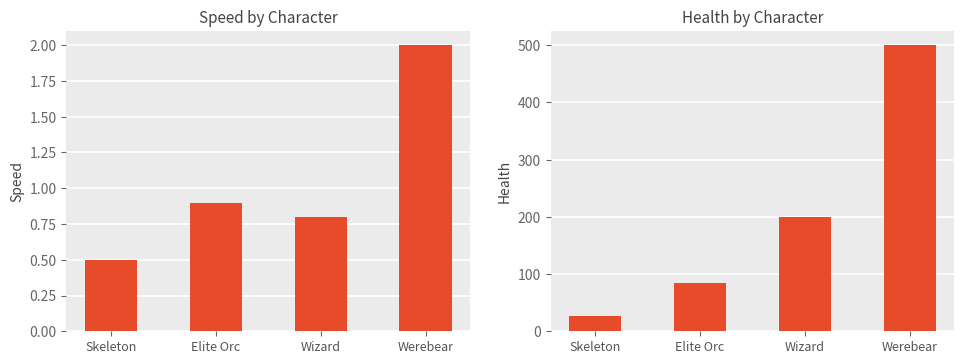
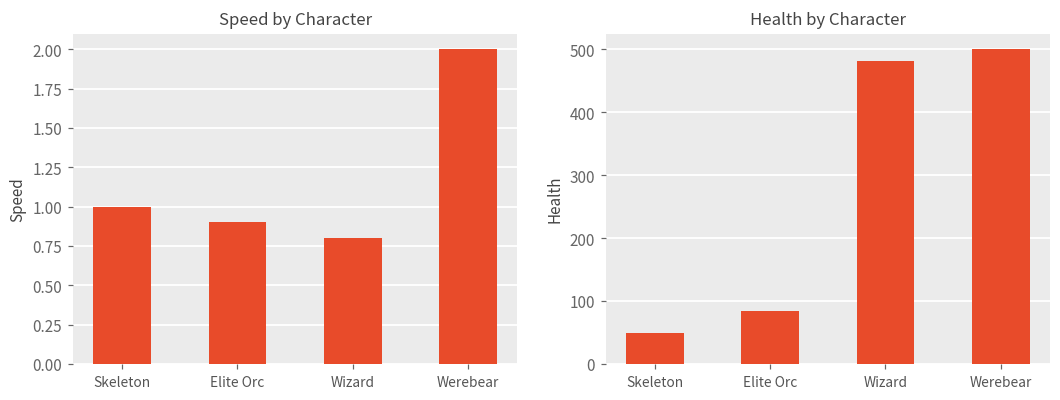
Speed by Character, Skeleton: 0.5 -> 1.0
Health by Character, Skeleton: 30 -> 50
Health by Character, Wizard: 200 -> 480
